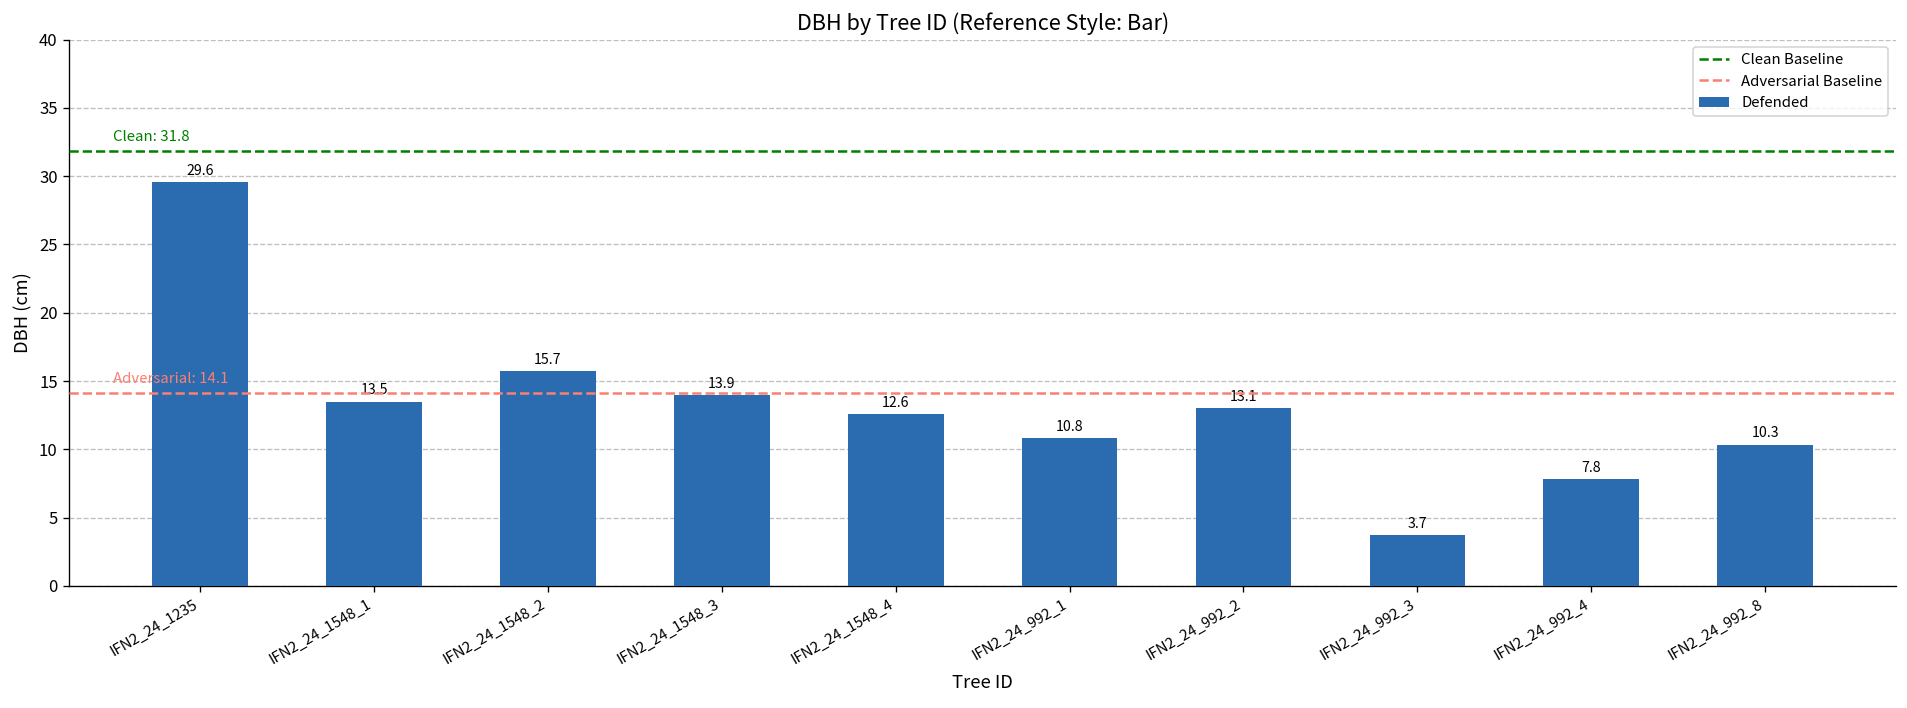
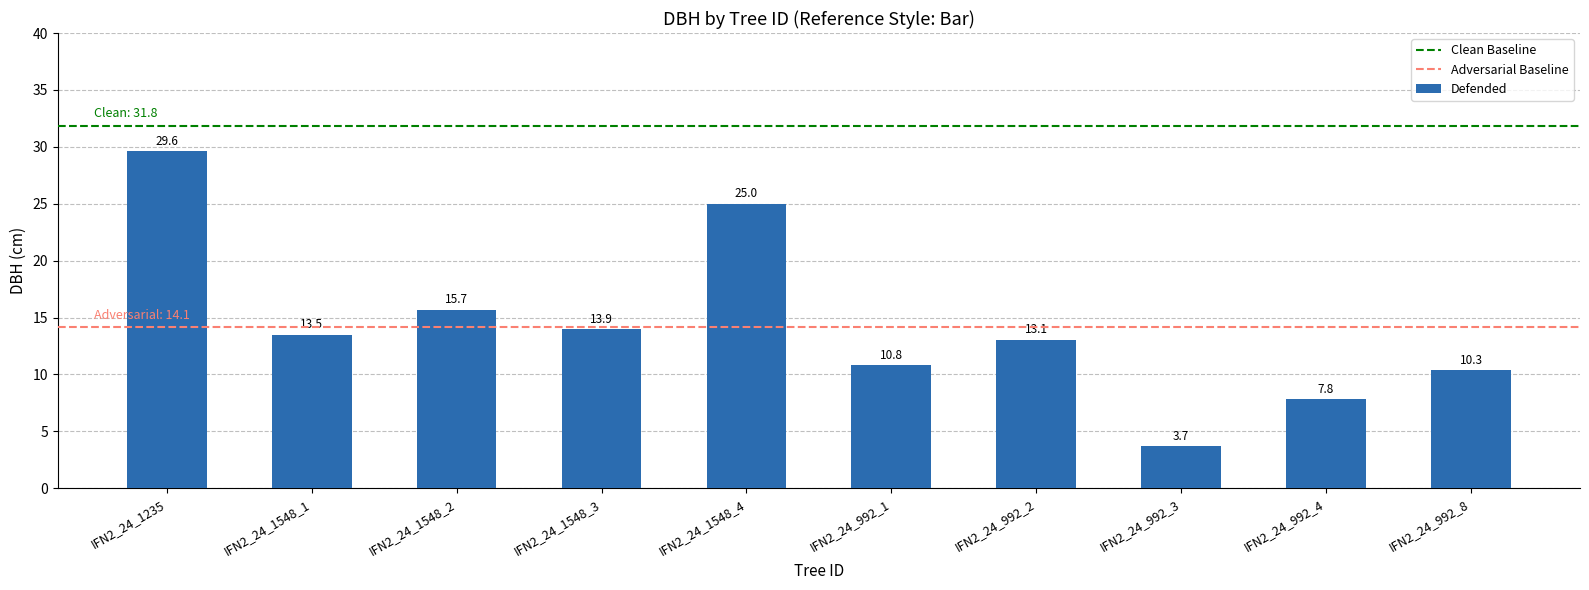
IFN2_24_1548_4: 12.6 -> 25.0
